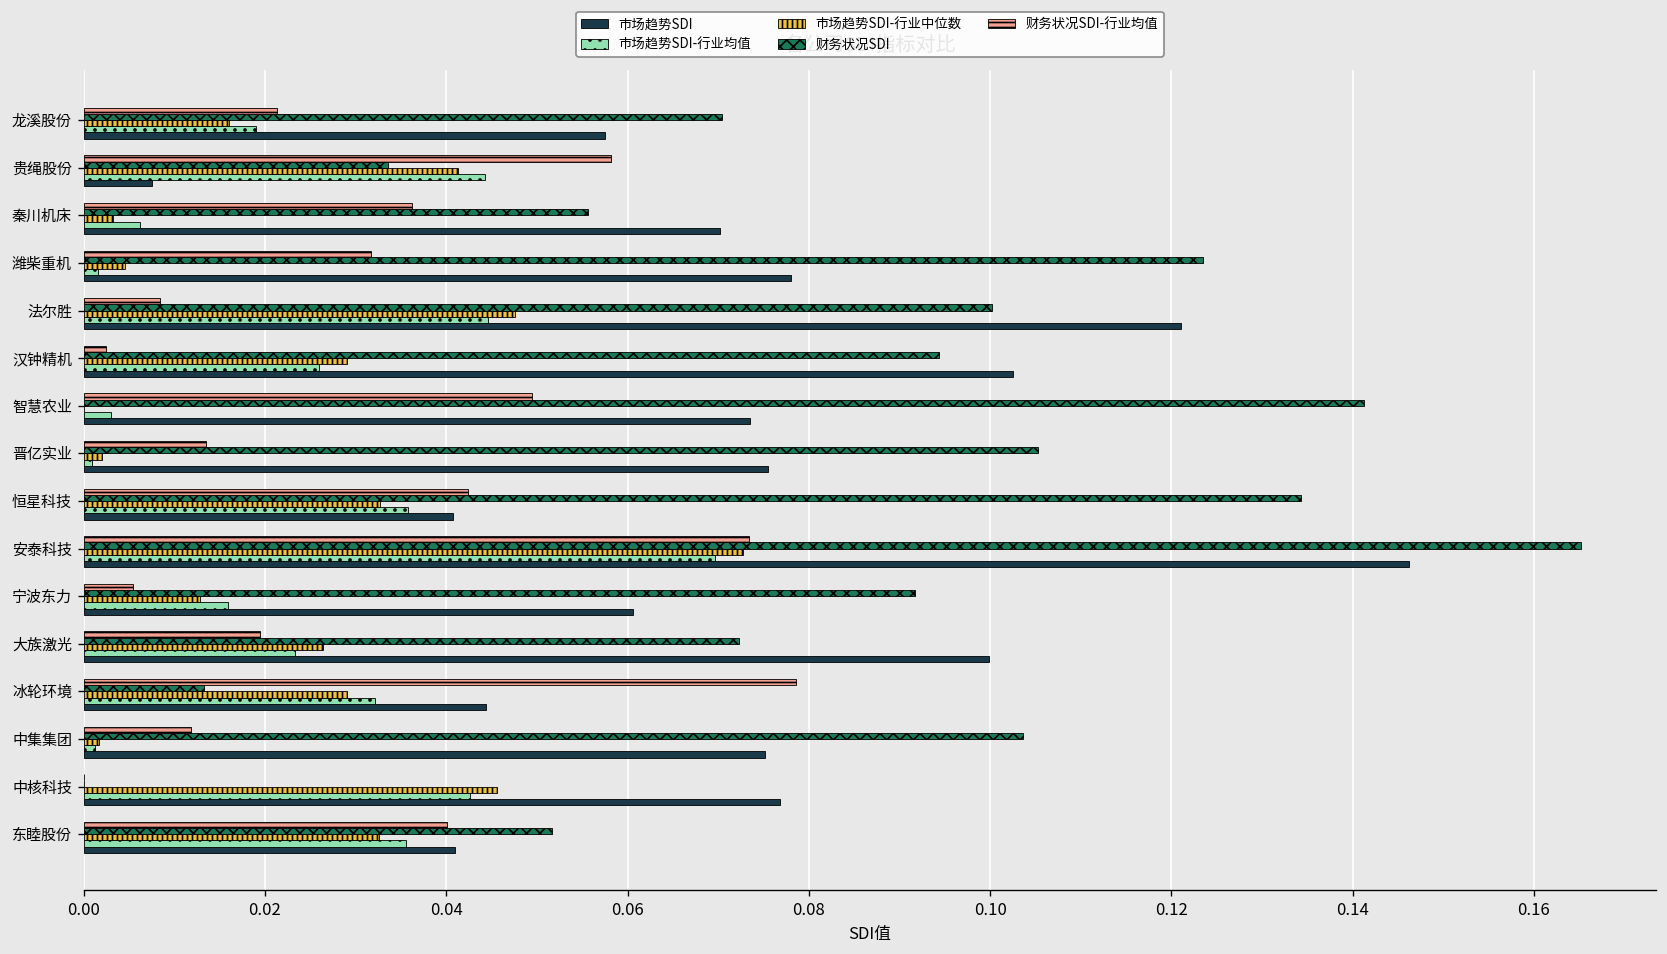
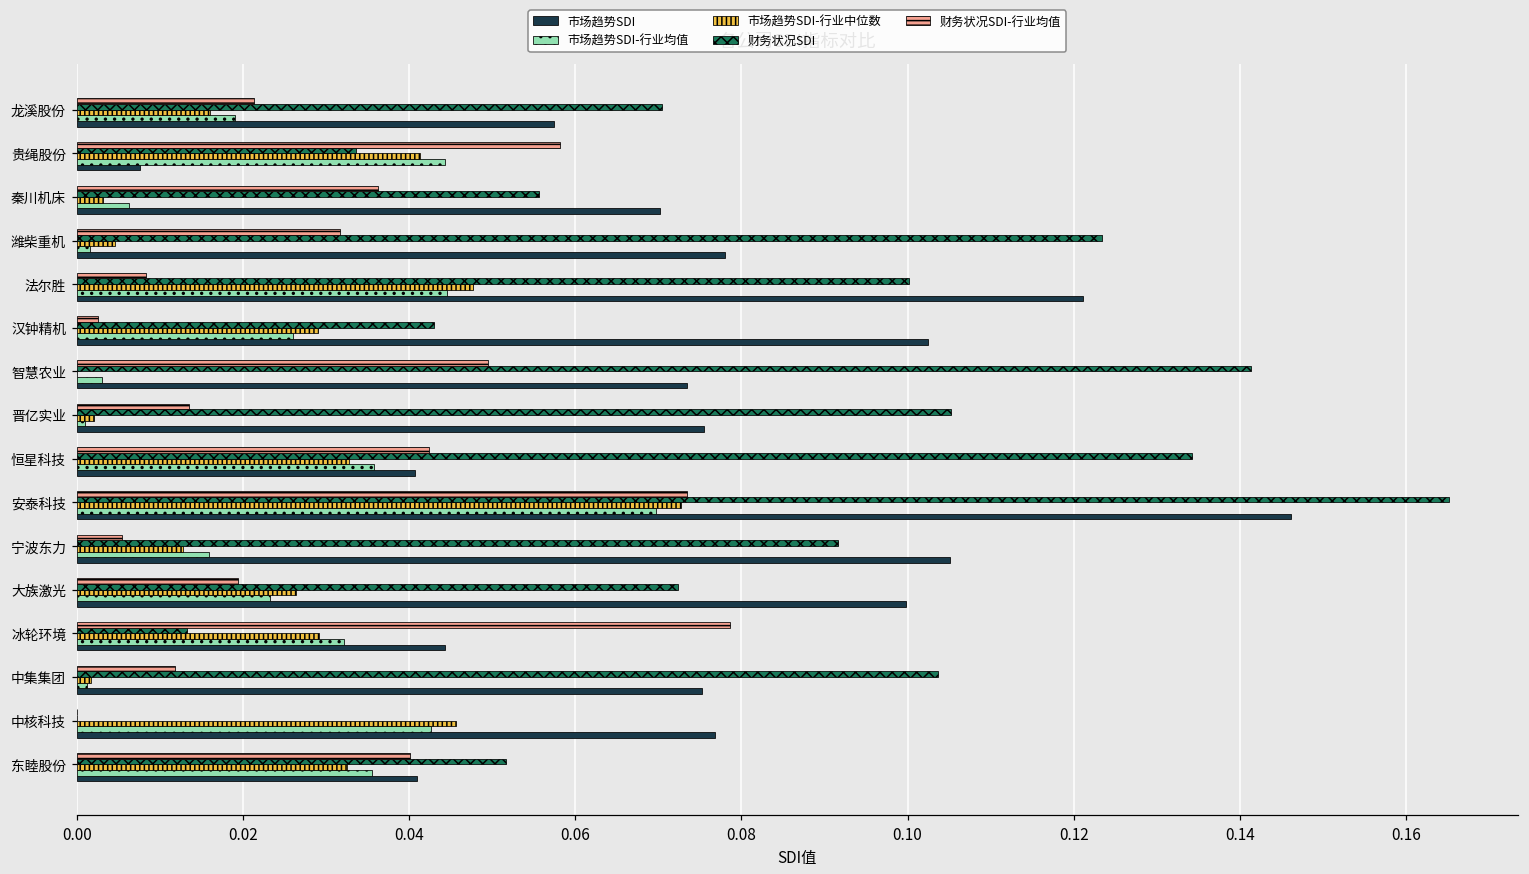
财务状况SDI, 汉钟精机: 0.094 -> 0.043
市场趋势SDI, 宁波东力: 0.061 -> 0.105
